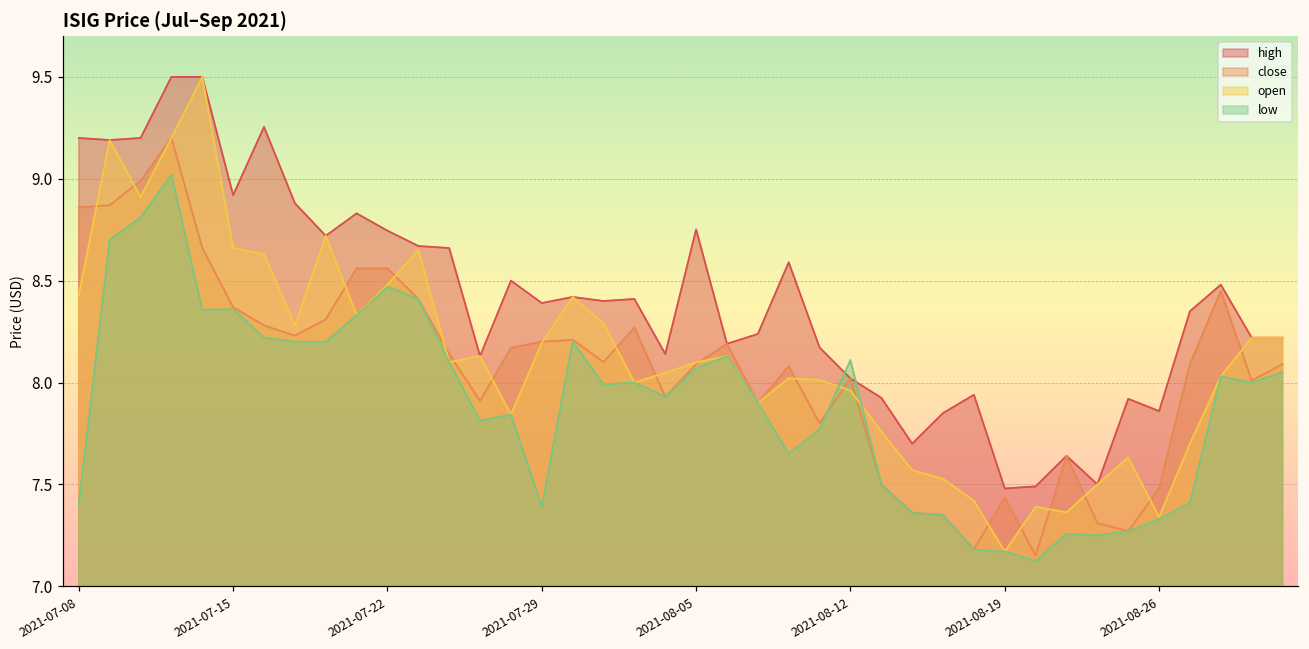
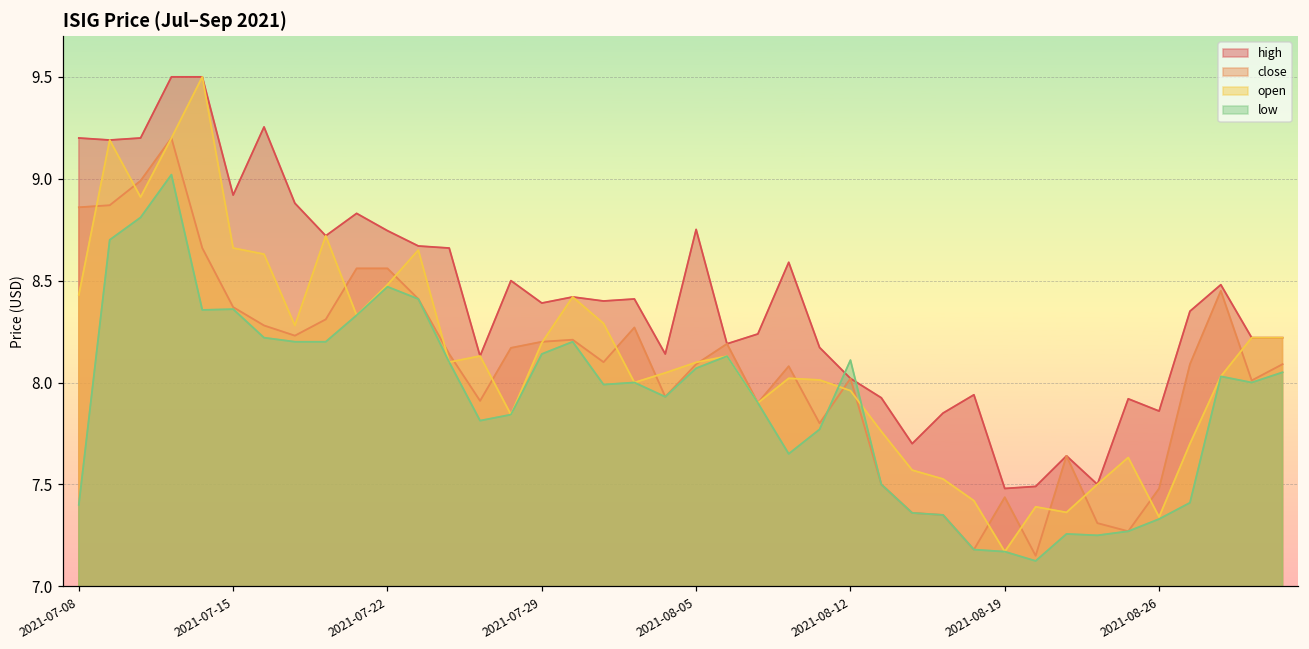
low, 2021-07-29: 7.39 -> 8.14
